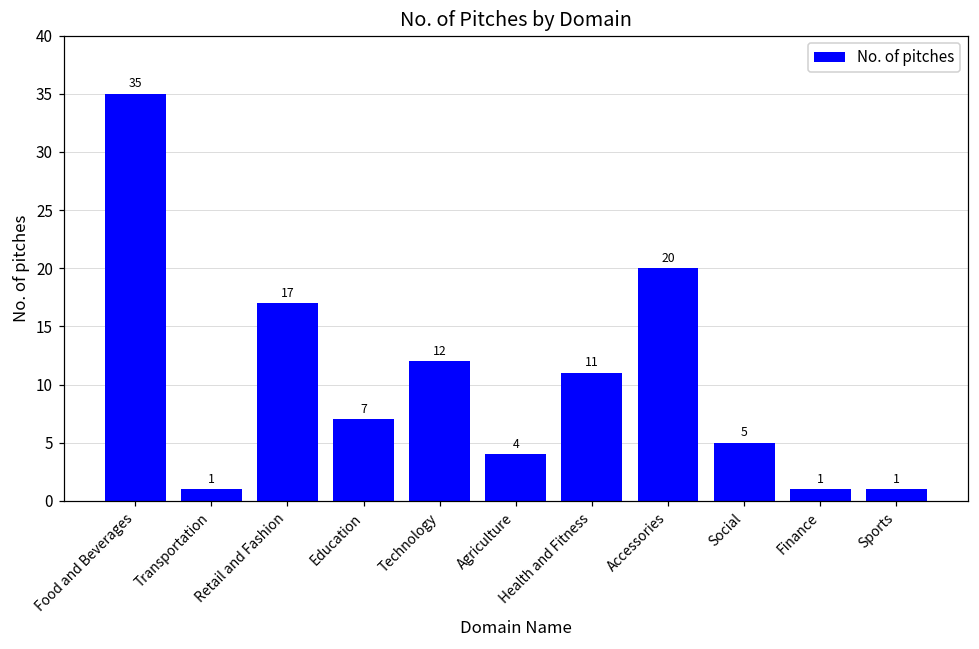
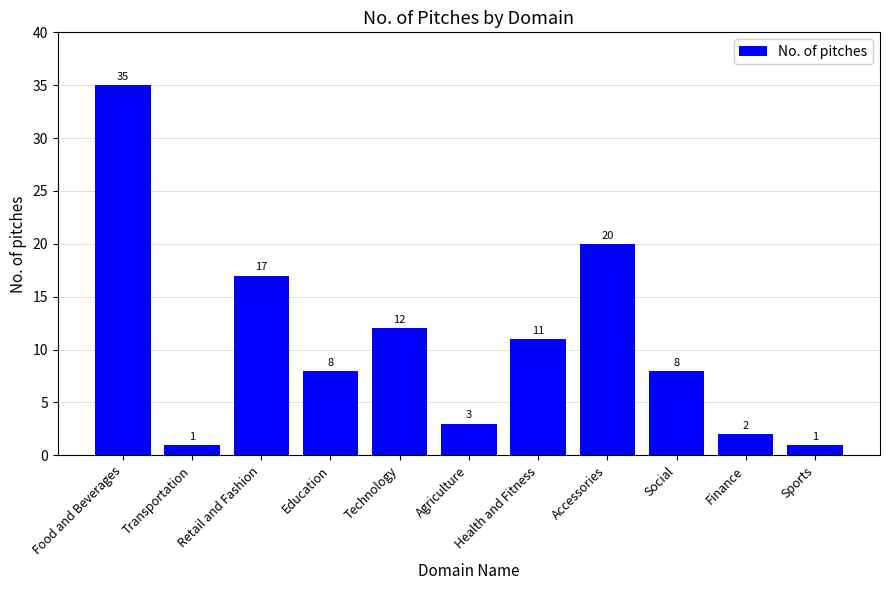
Education: 7 -> 8
Agriculture: 4 -> 3
Social: 5 -> 8
Finance: 1 -> 2
